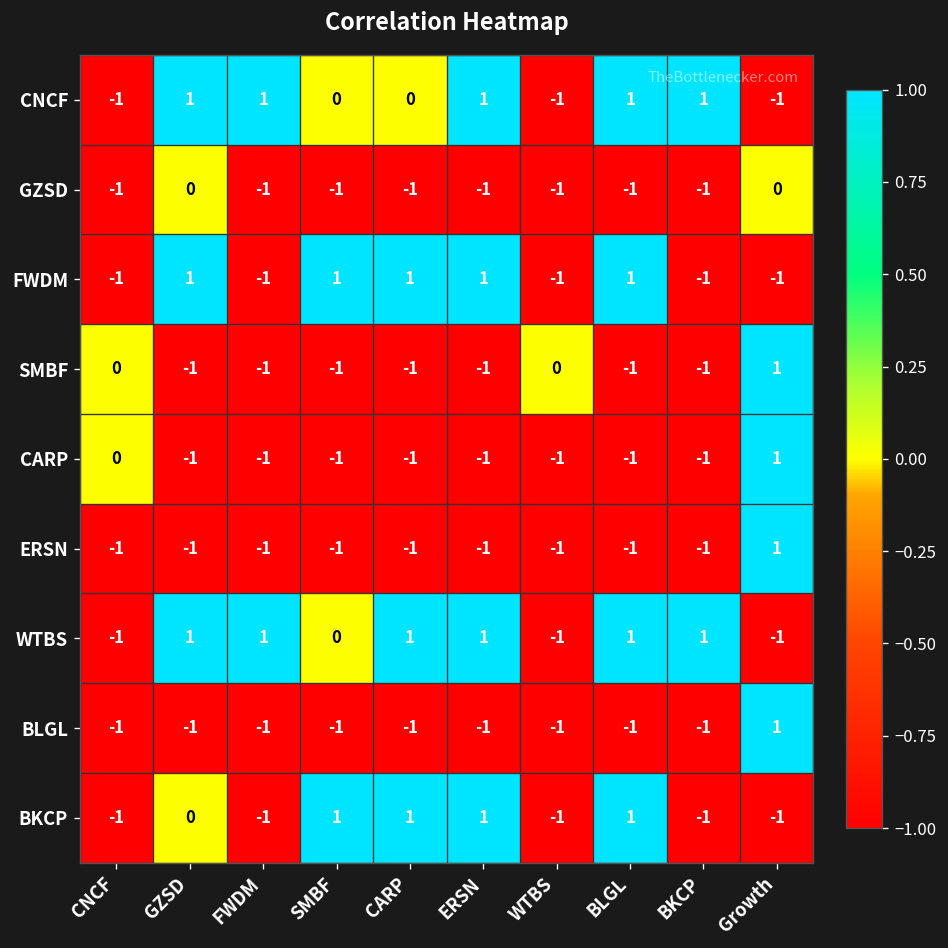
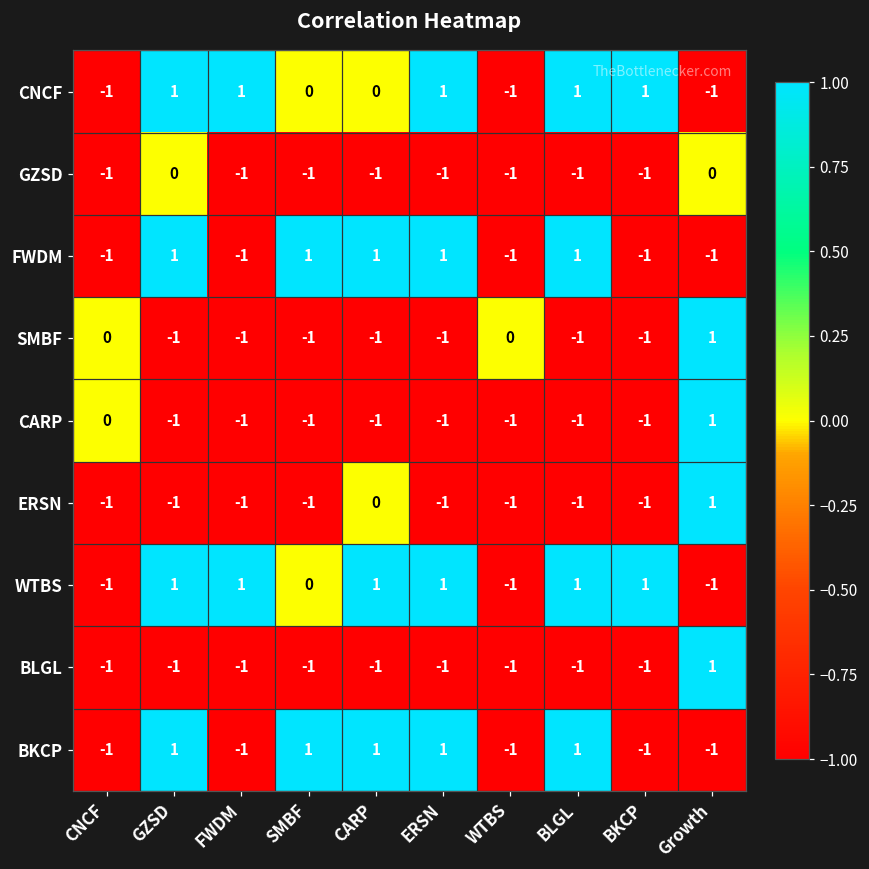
ERSN, CARP: -1 -> 0
BKCP, GZSD: 0 -> 1
